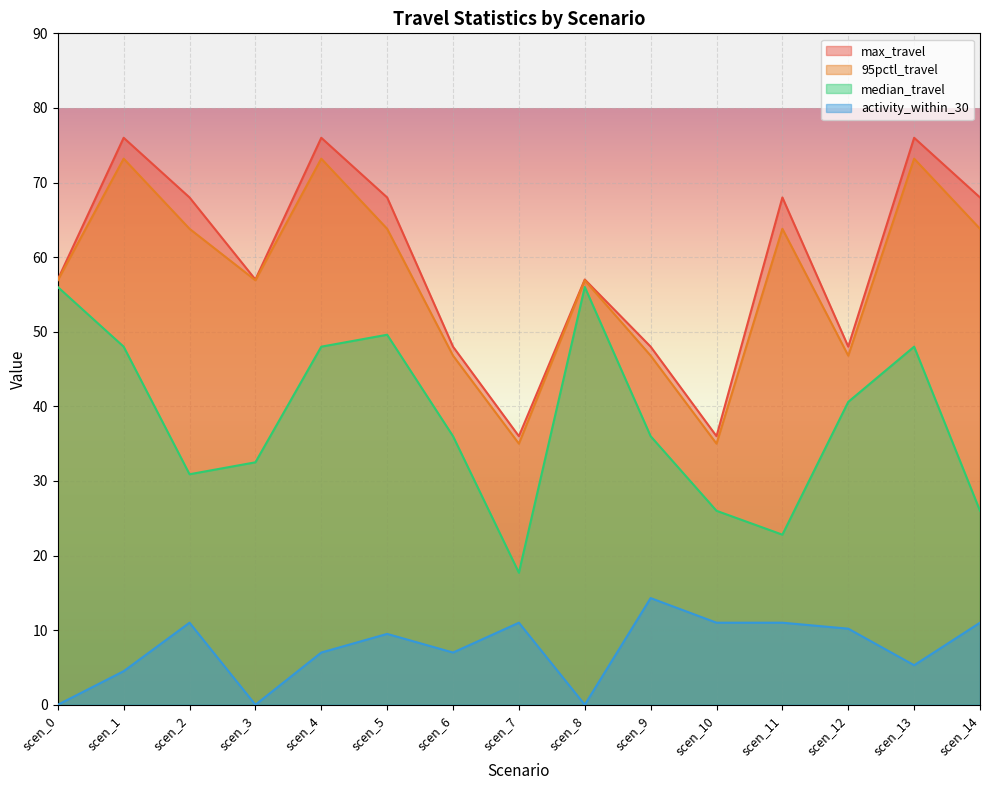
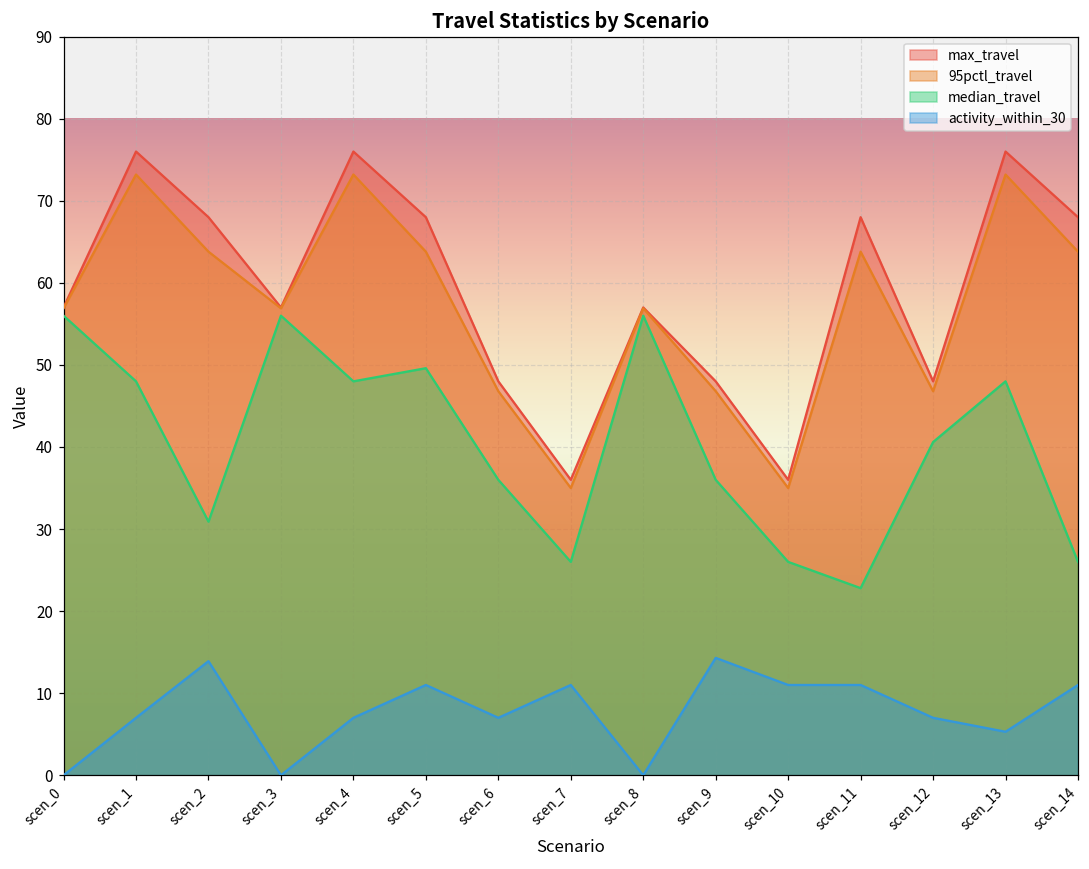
activity_within_30, scen_1: 5 -> 7
activity_within_30, scen_2: 11 -> 14
median_travel, scen_3: 33 -> 56
activity_within_30, scen_5: 10 -> 11
median_travel, scen_7: 18 -> 26
activity_within_30, scen_12: 10 -> 7
